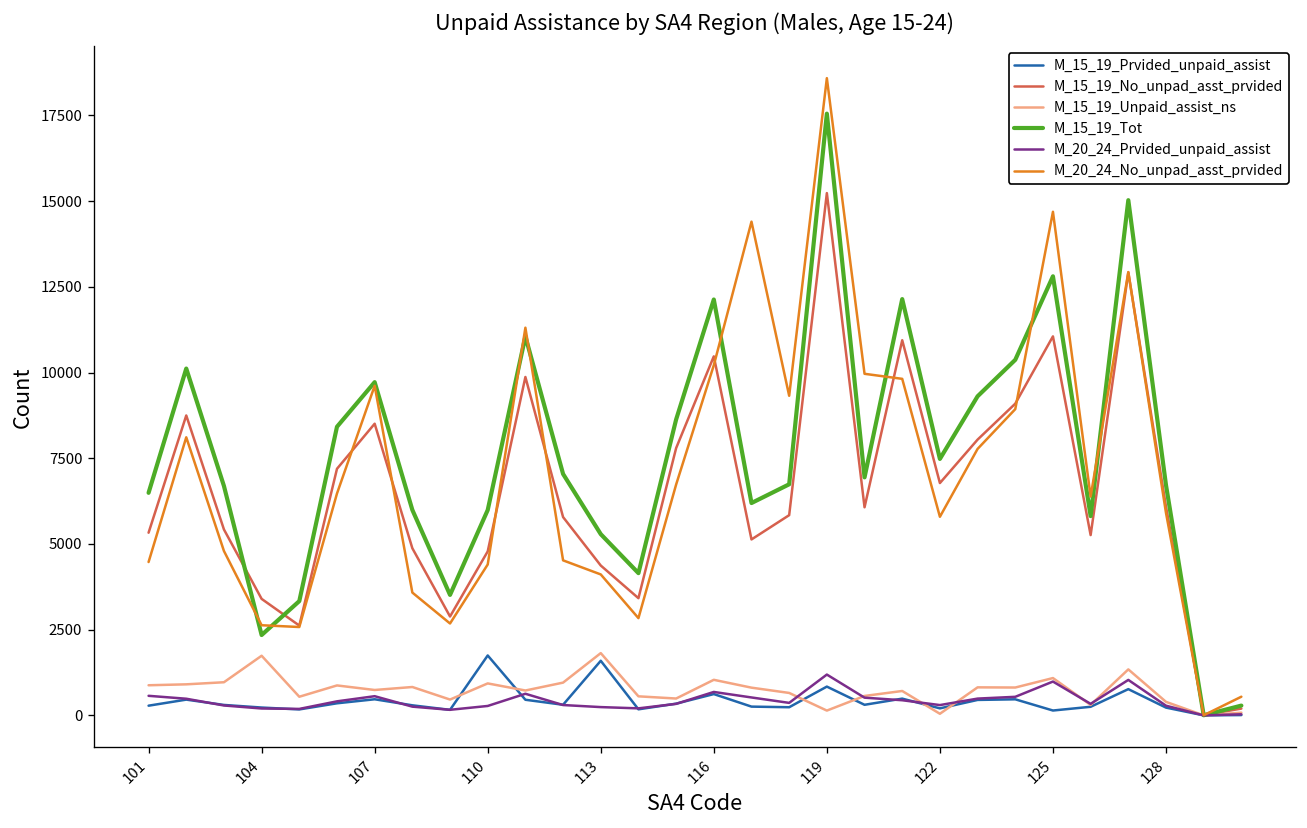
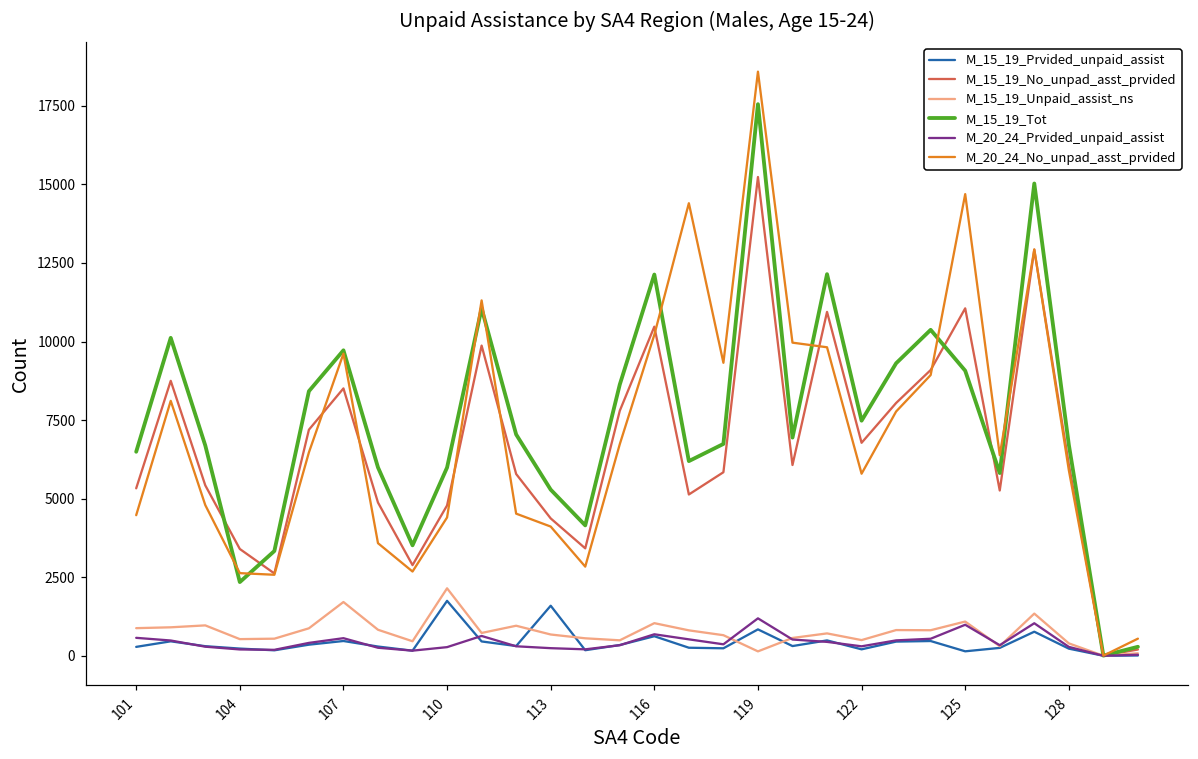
M_15_19_Unpaid_assist_ns, 104: 1700 -> 500
M_15_19_Unpaid_assist_ns, 107: 700 -> 1700
M_15_19_Unpaid_assist_ns, 110: 900 -> 2100
M_15_19_Unpaid_assist_ns, 113: 1800 -> 700
M_15_19_Unpaid_assist_ns, 122: 0 -> 500
M_15_19_Tot, 125: 12800 -> 9100
